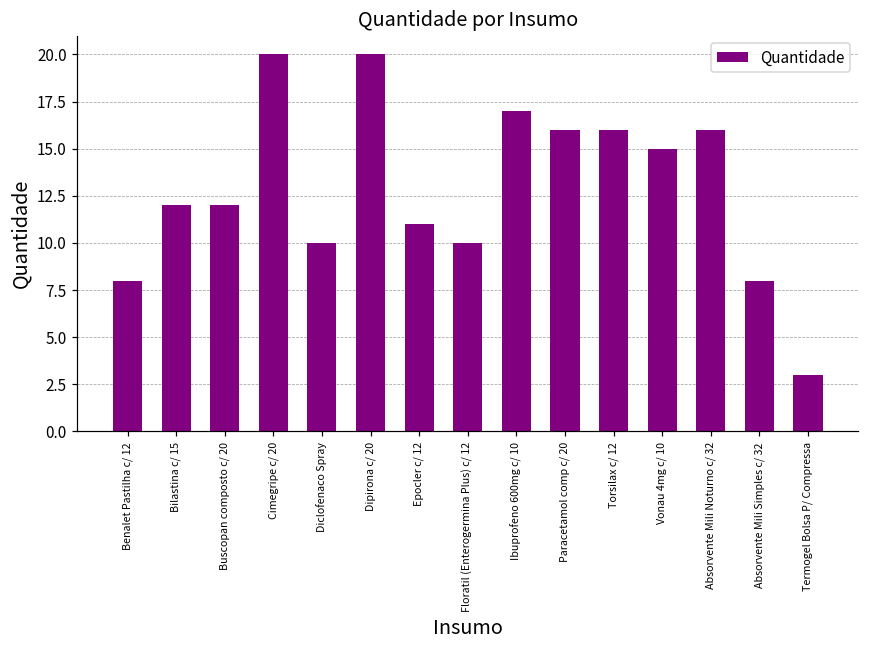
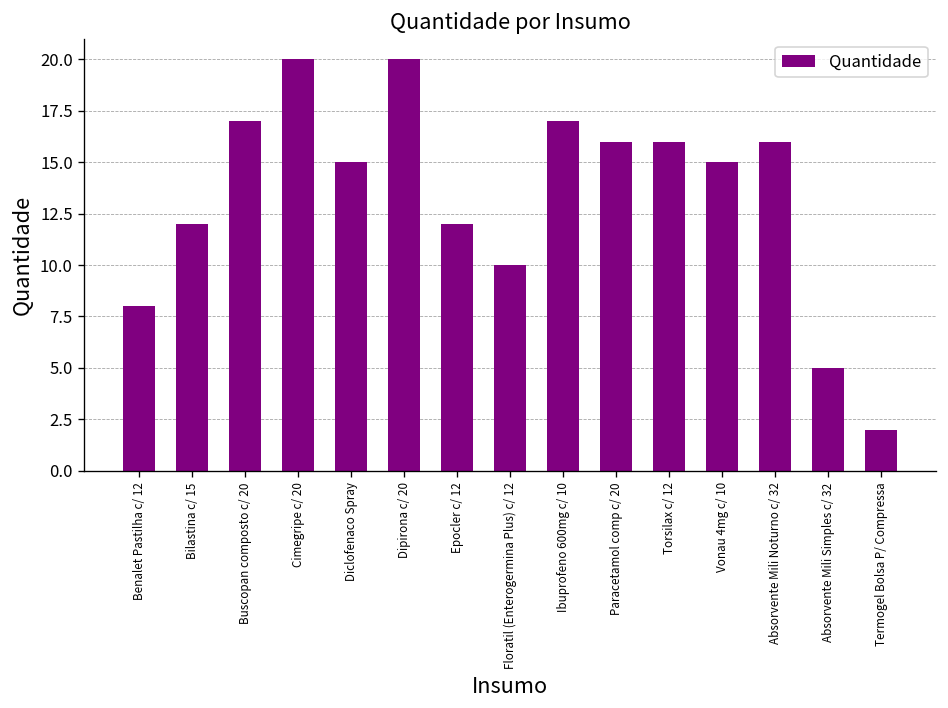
Buscopan composto c/ 20: 12 -> 17
Diclofenaco Spray: 10 -> 15
Epocler c/ 12: 11 -> 12
Absorvente Mili Simples c/ 32: 8 -> 5
Termogel Bolsa P/ Compressa: 3 -> 2
